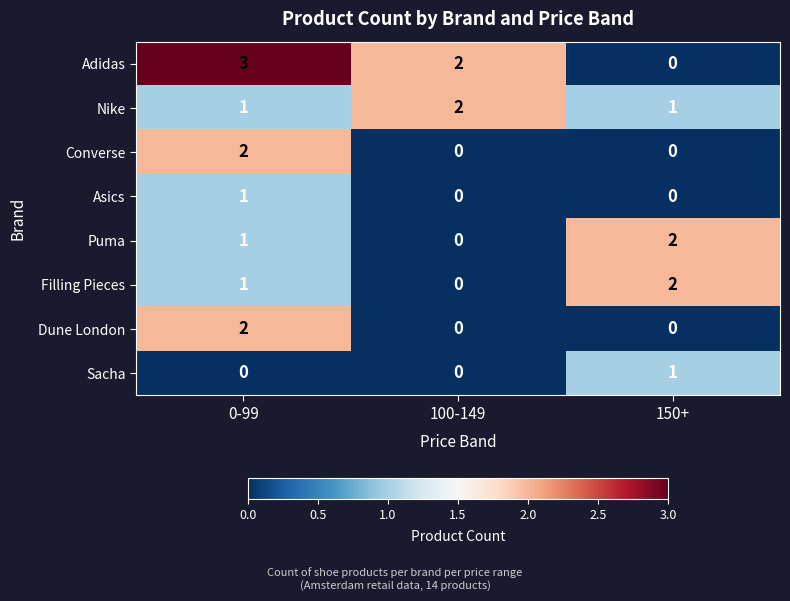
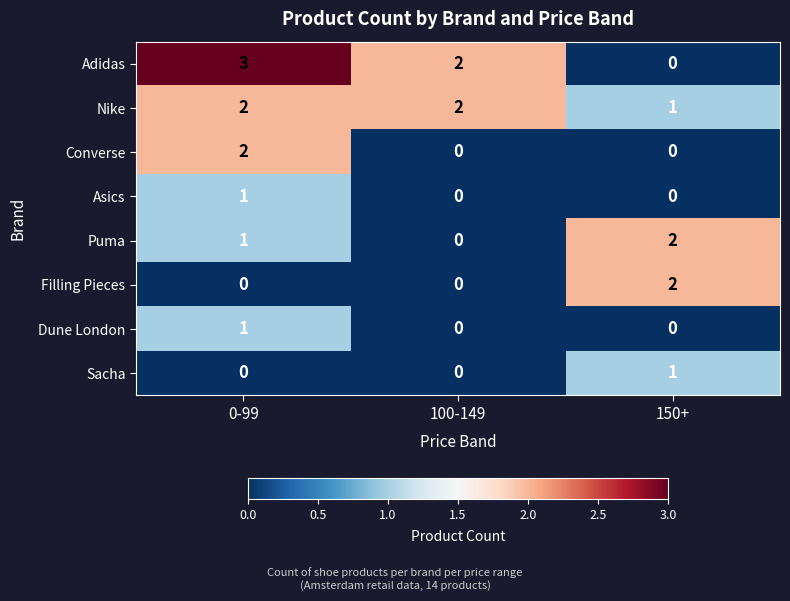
Nike, 0-99: 1 -> 2
Filling Pieces, 0-99: 1 -> 0
Dune London, 0-99: 2 -> 1
